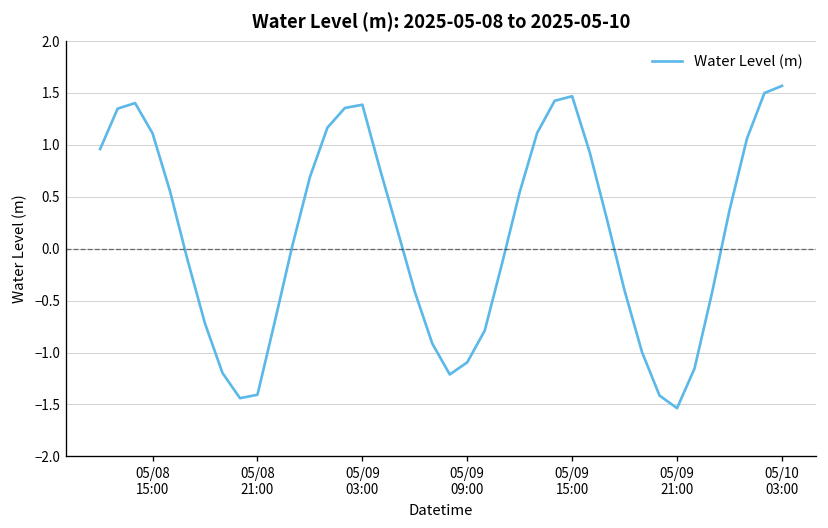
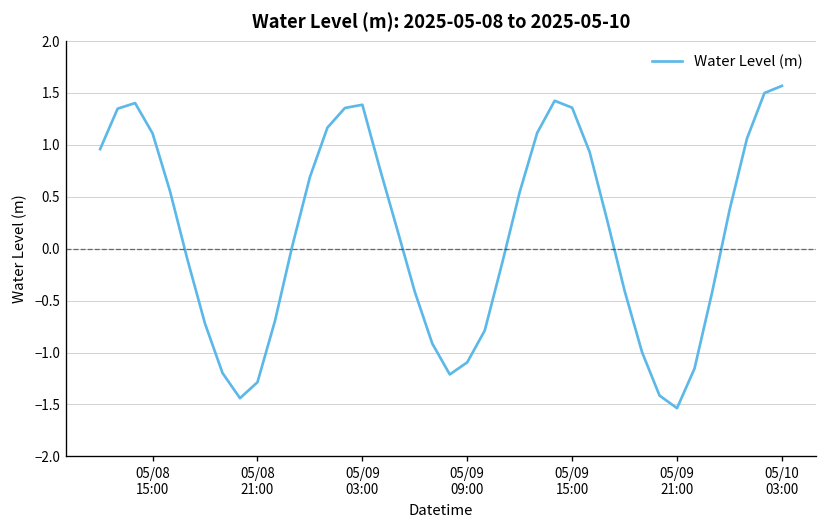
05/08 21:00: -1.4 -> -1.3
05/09 15:00: 1.5 -> 1.4
